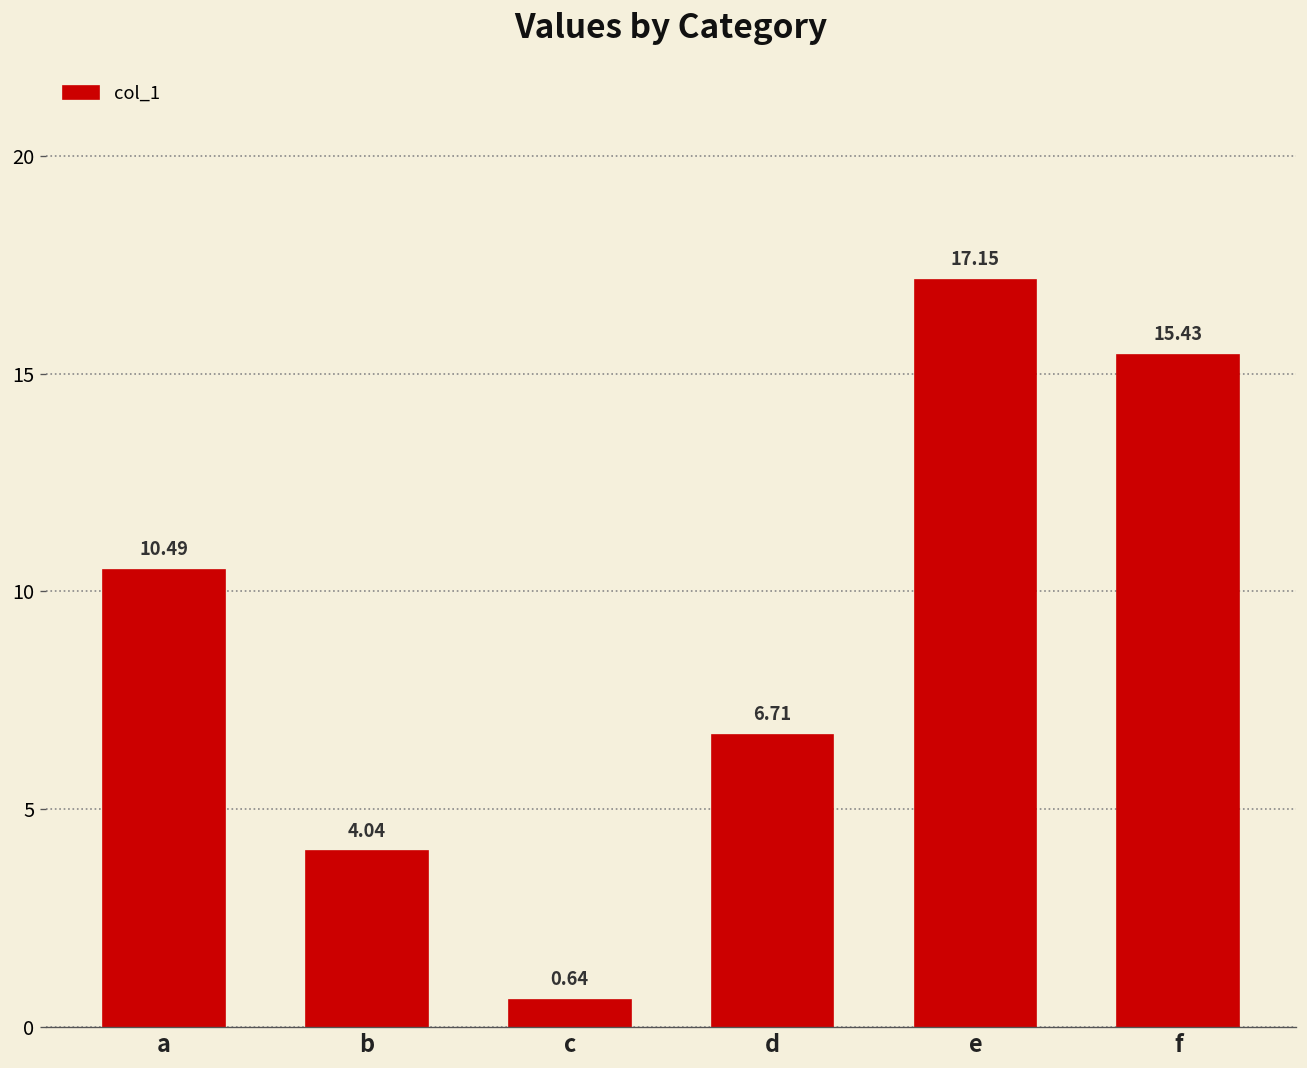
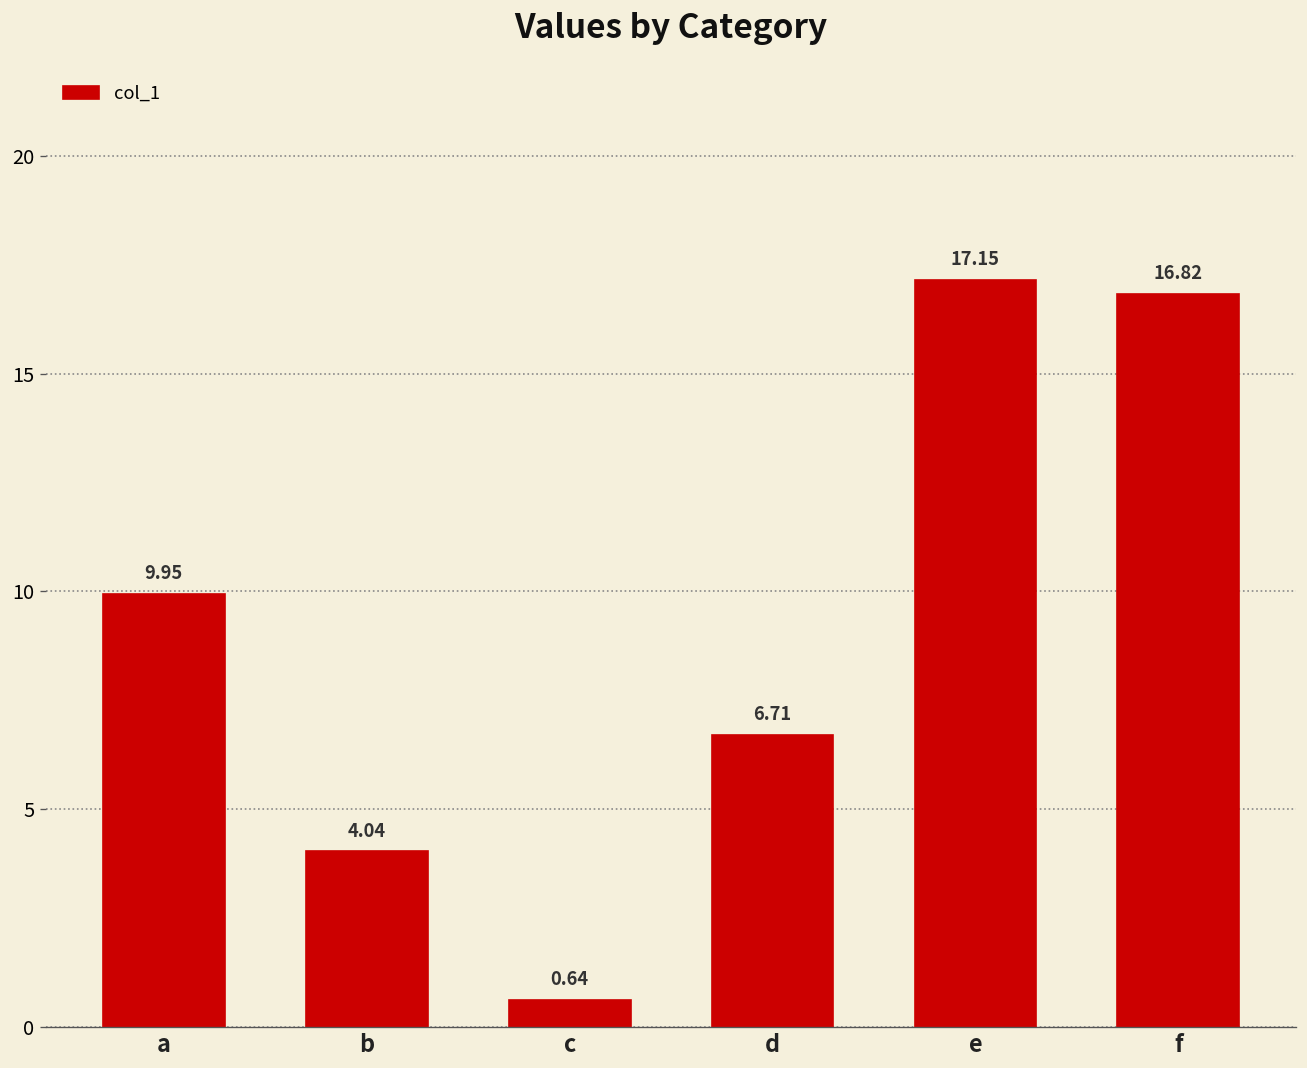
a: 10.49 -> 9.95
f: 15.43 -> 16.82
